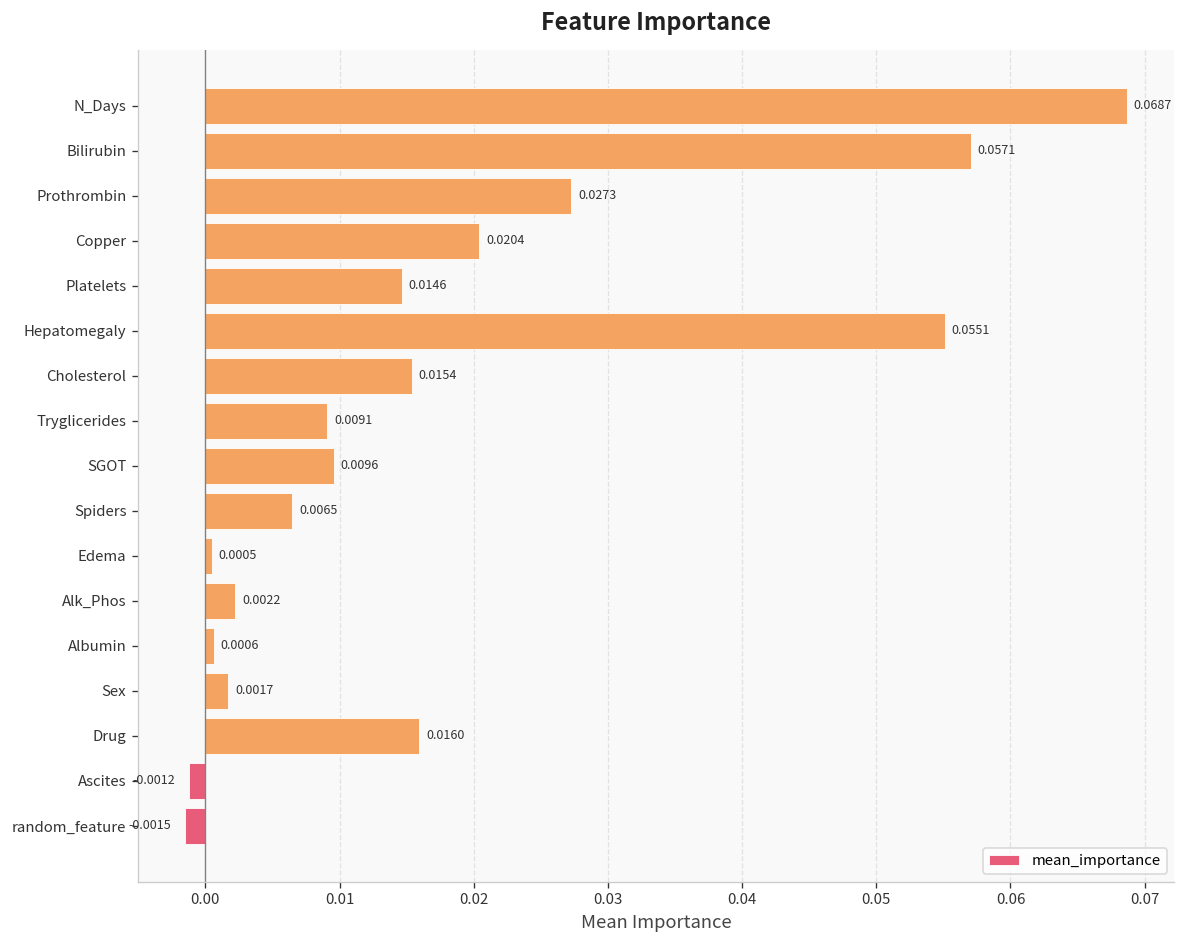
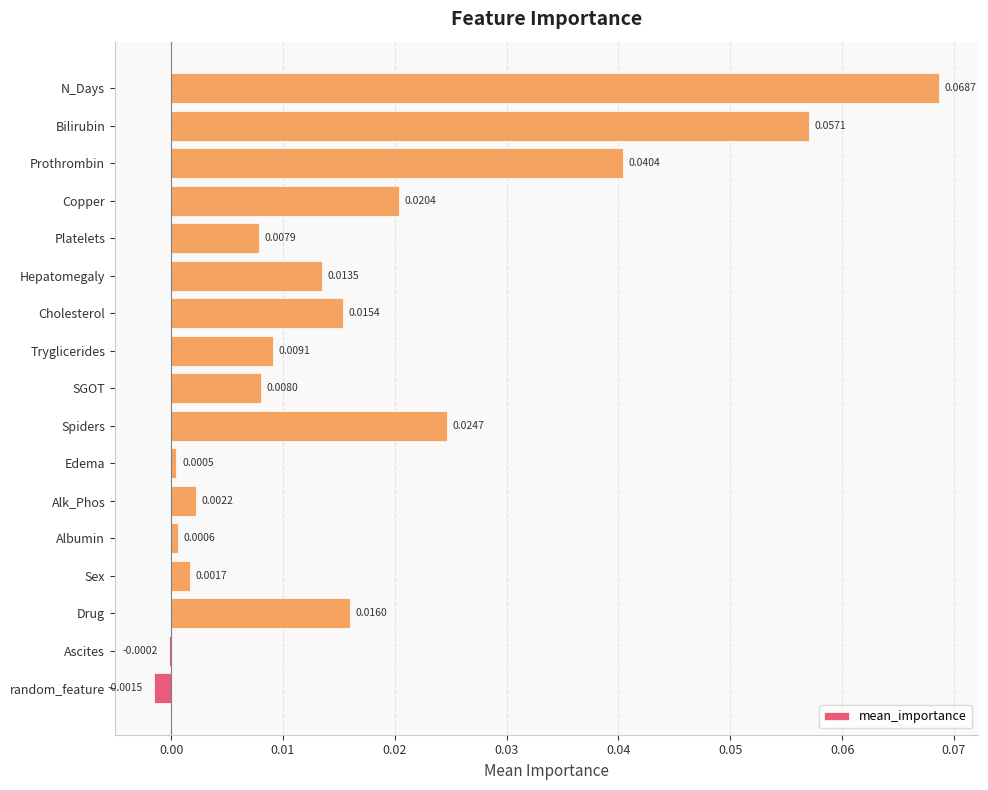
Prothrombin: 0.0273 -> 0.0404
Platelets: 0.0146 -> 0.0079
Hepatomegaly: 0.0551 -> 0.0135
SGOT: 0.0096 -> 0.0080
Spiders: 0.0065 -> 0.0247
Ascites: -0.0012 -> -0.0002
